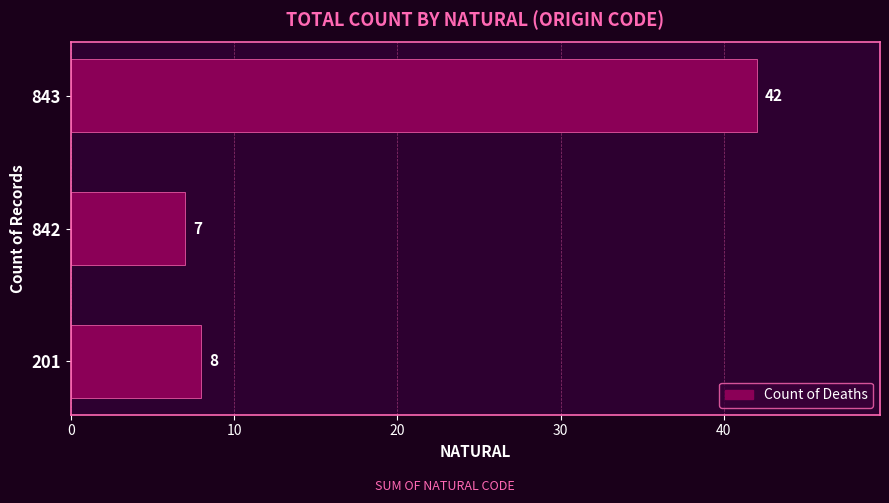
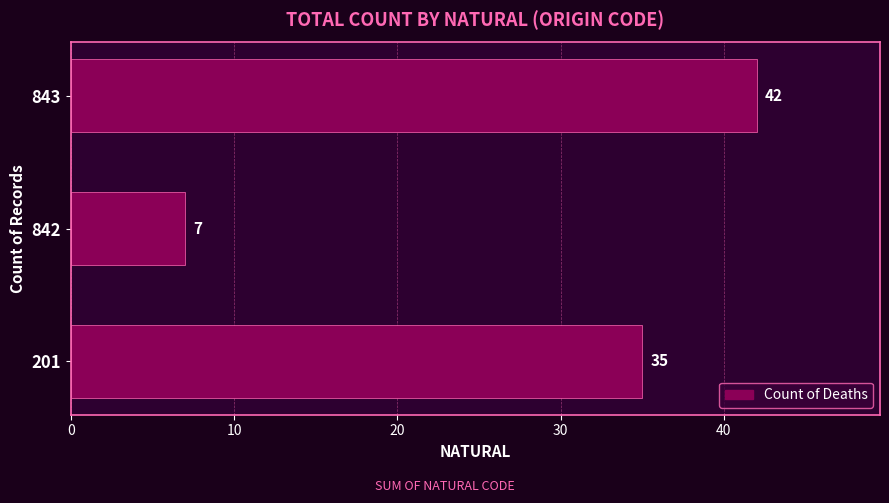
201: 8 -> 35
